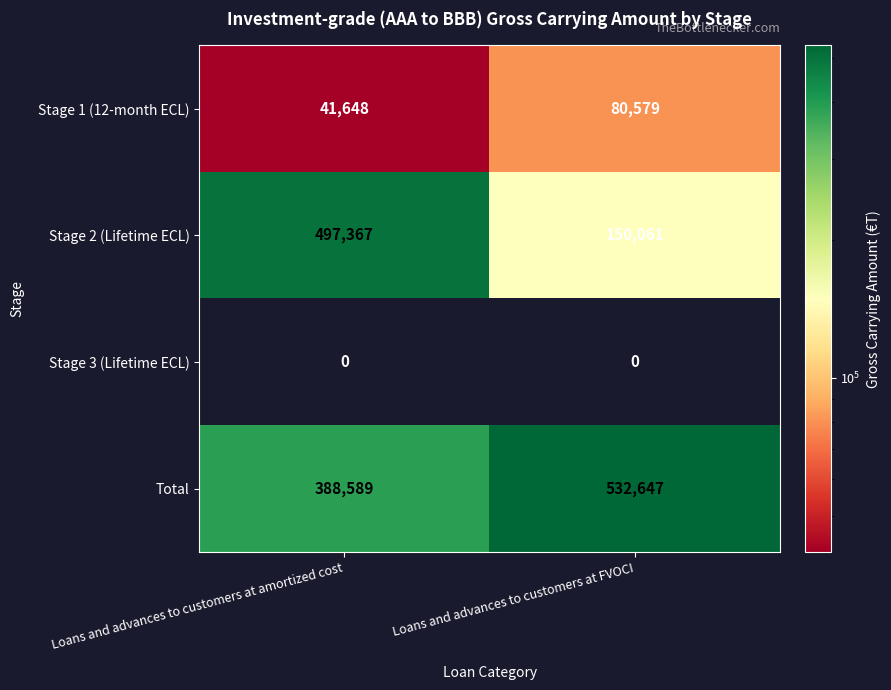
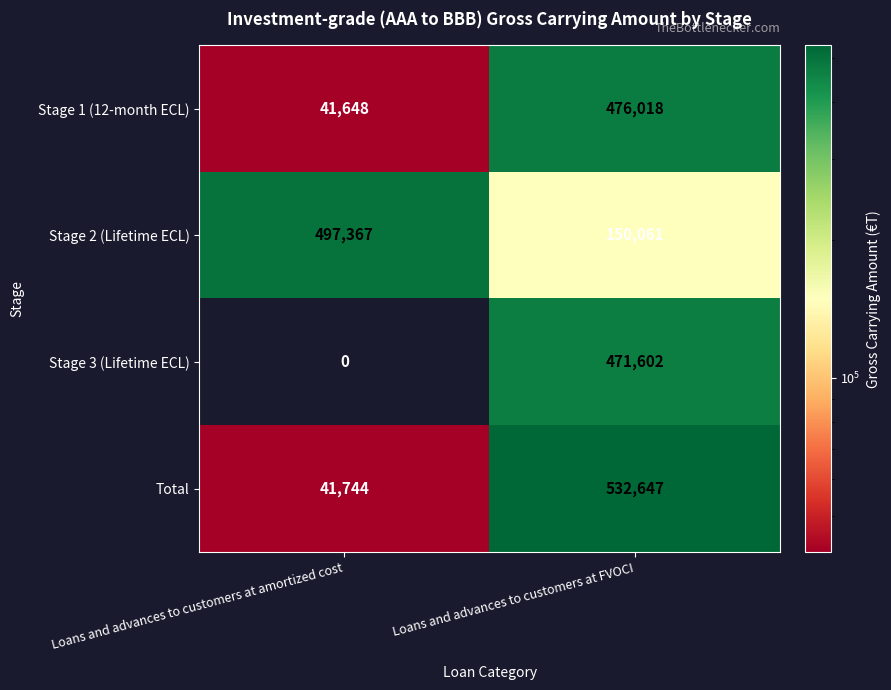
Stage 1 (12-month ECL), Loans and advances to customers at FVOCI: 80,579 -> 476,018
Stage 3 (Lifetime ECL), Loans and advances to customers at FVOCI: 0 -> 471,602
Total, Loans and advances to customers at amortized cost: 388,589 -> 41,744
